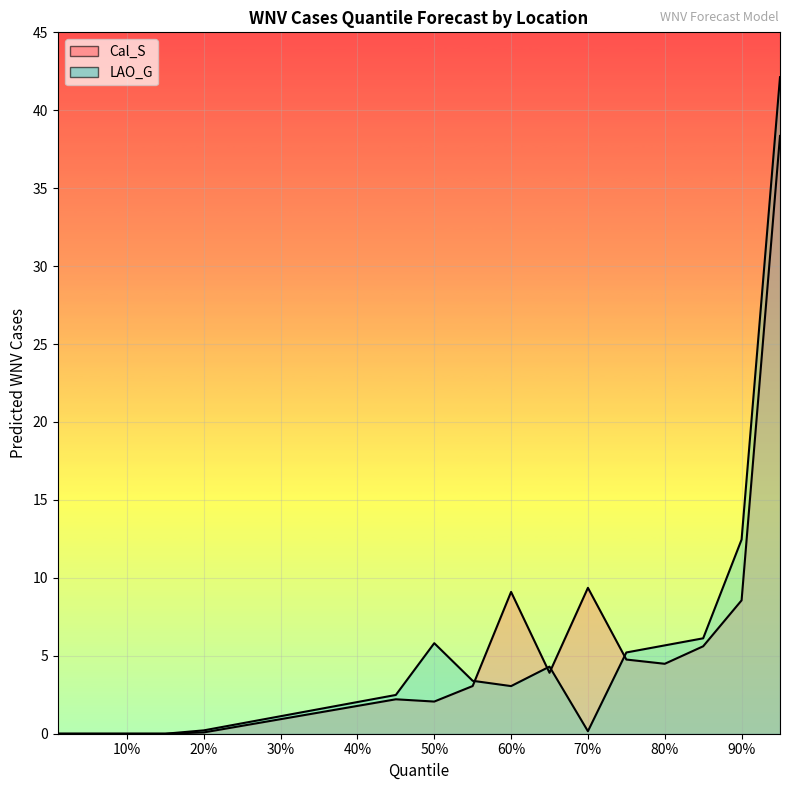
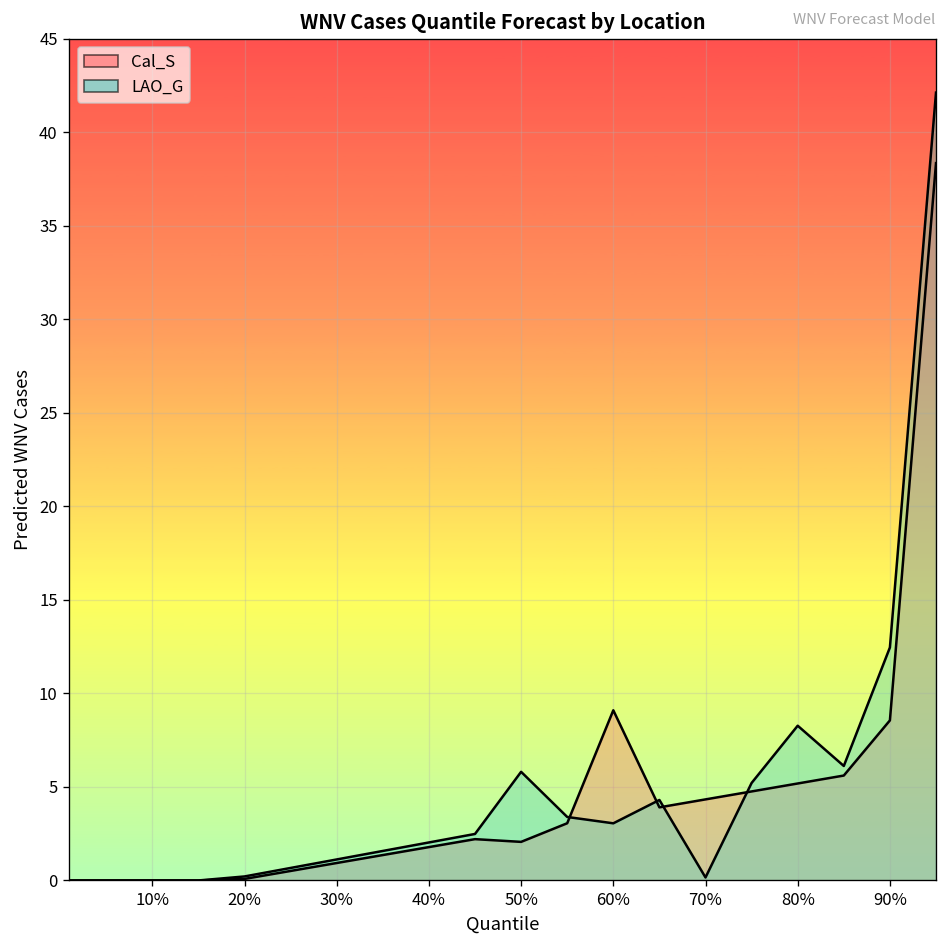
Cal_S, 70%: 9.4 -> 4.3
Cal_S, 80%: 4.5 -> 5.2
LAO_G, 80%: 5.7 -> 8.3
